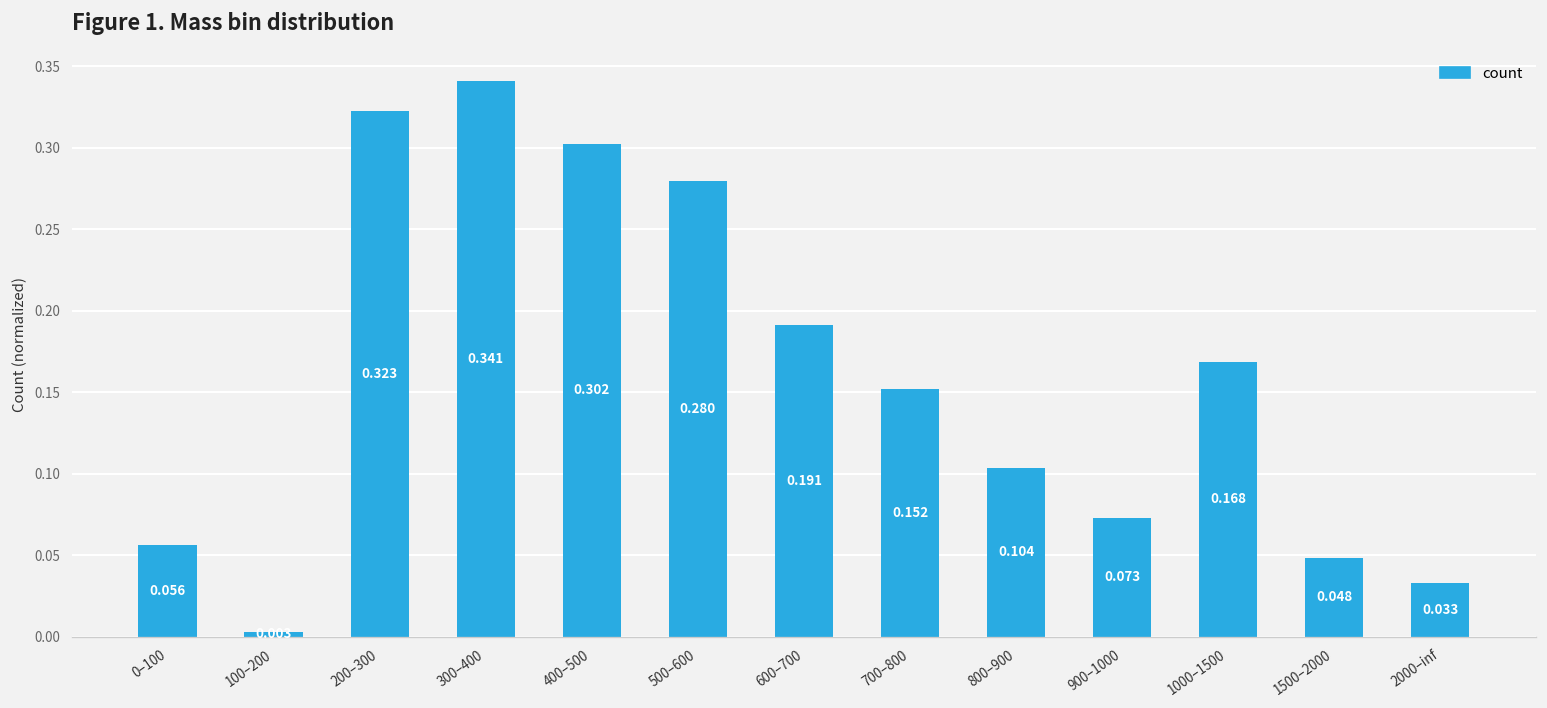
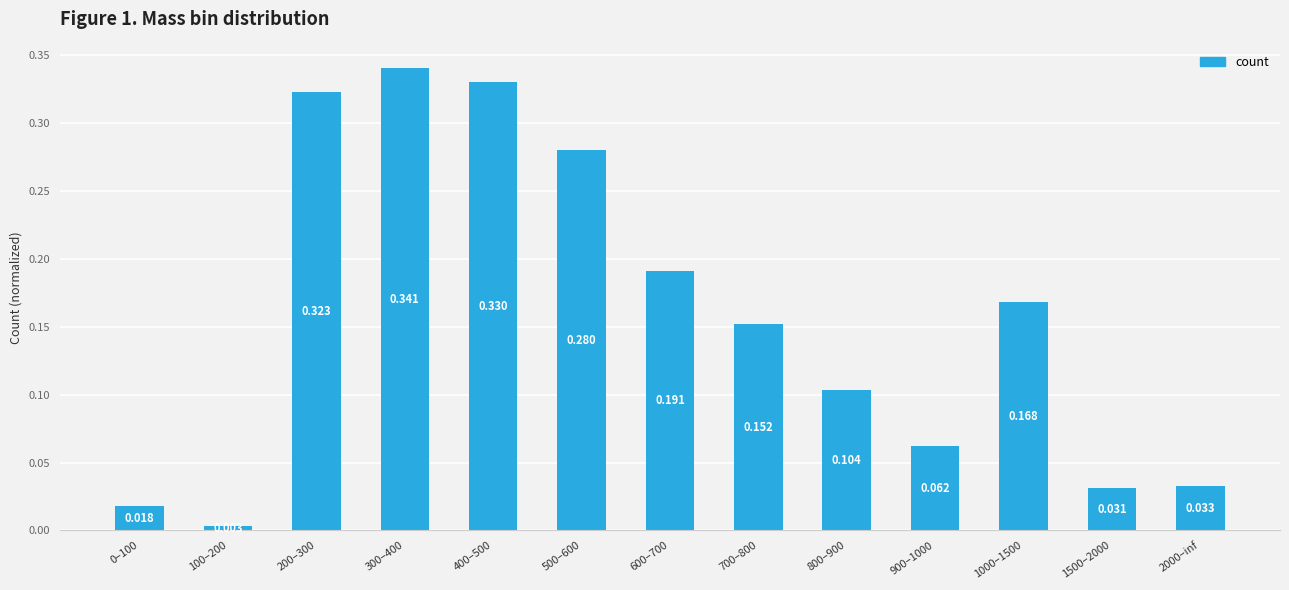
0–100: 0.056 -> 0.018
400–500: 0.302 -> 0.330
900–1000: 0.073 -> 0.062
1500–2000: 0.048 -> 0.031
